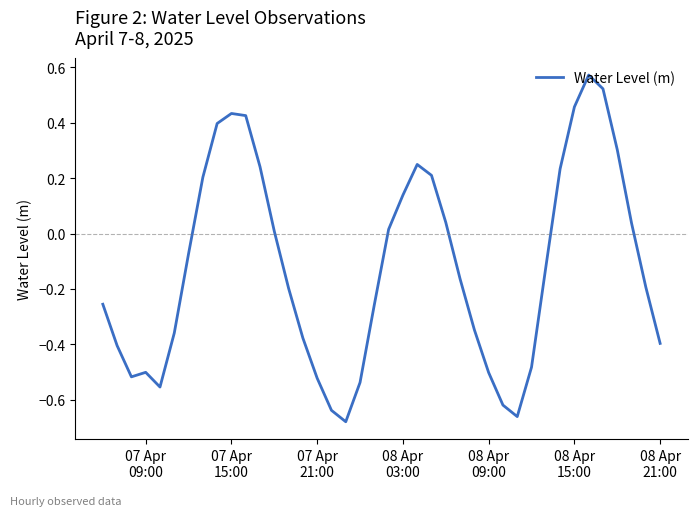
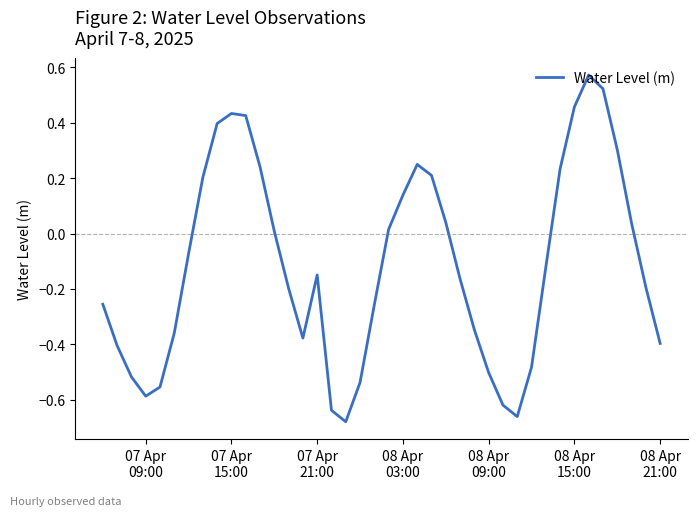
07 Apr 09:00: -0.50 -> -0.59
07 Apr 21:00: -0.52 -> -0.15
